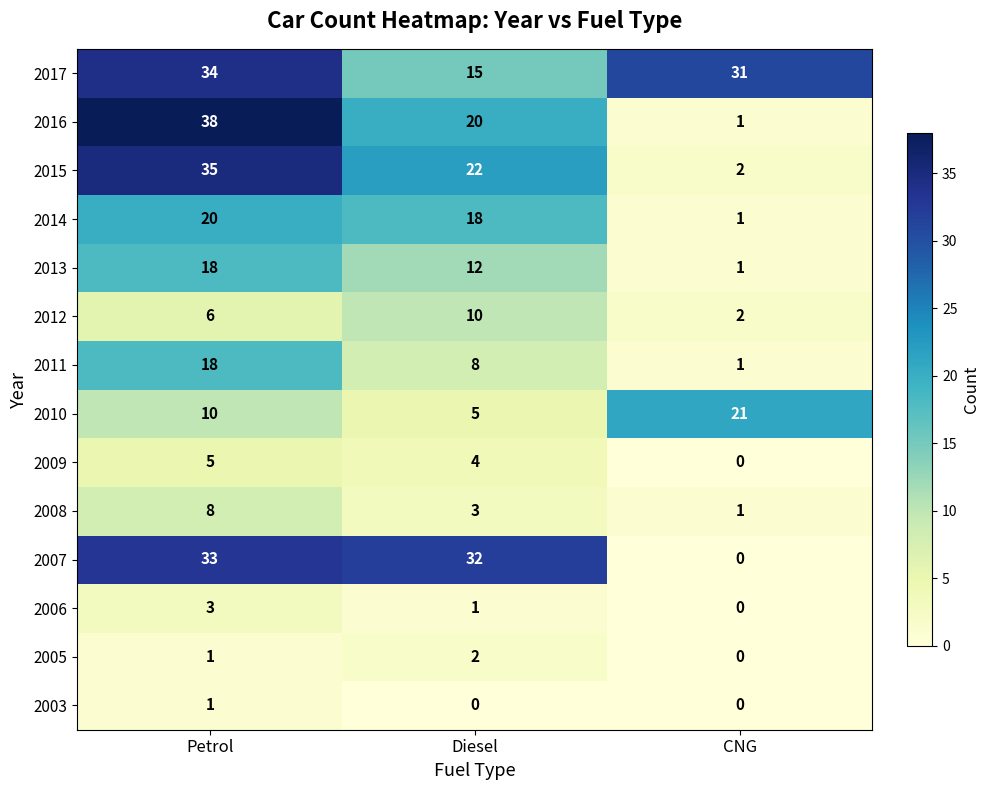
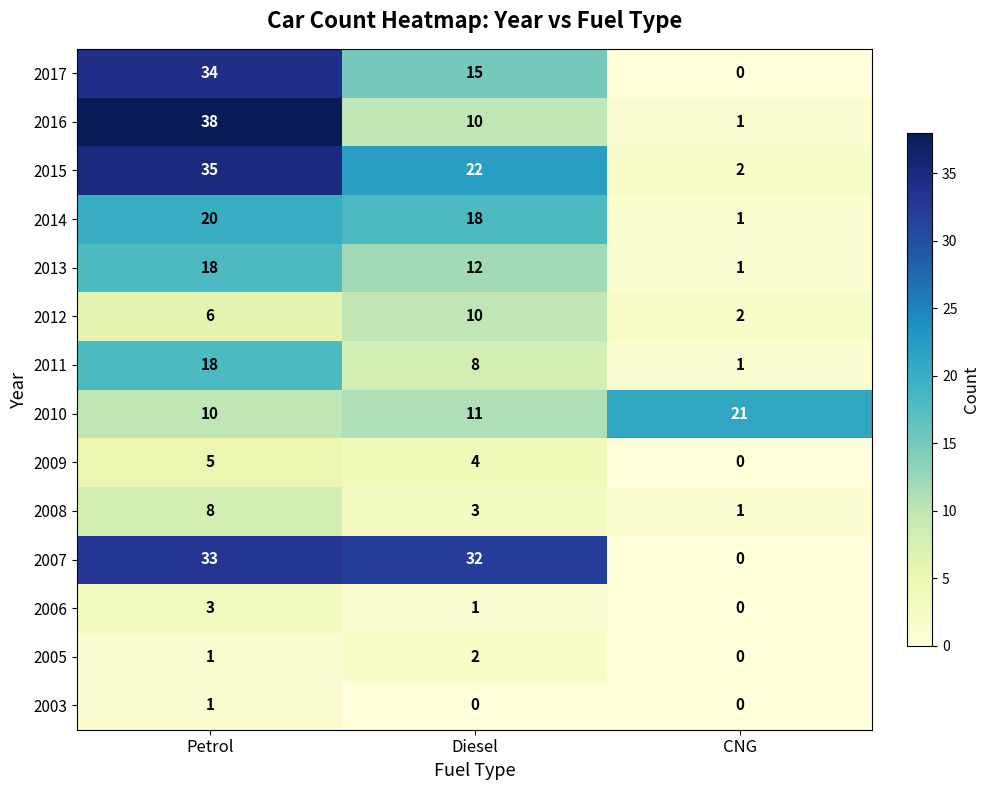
2017, CNG: 31 -> 0
2016, Diesel: 20 -> 10
2010, Diesel: 5 -> 11
